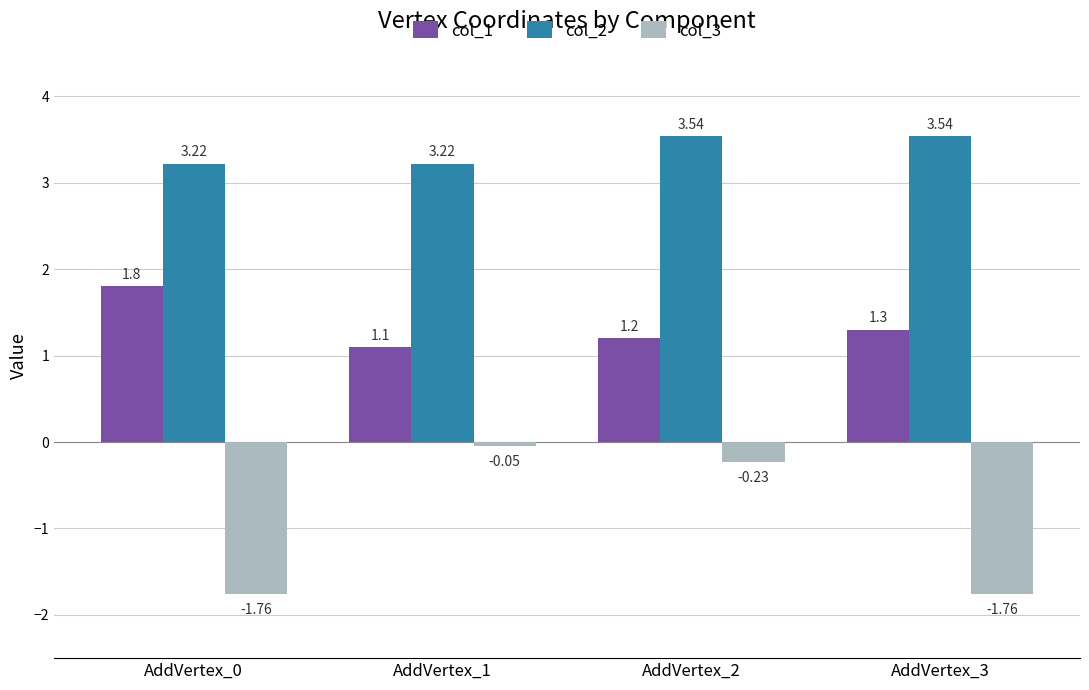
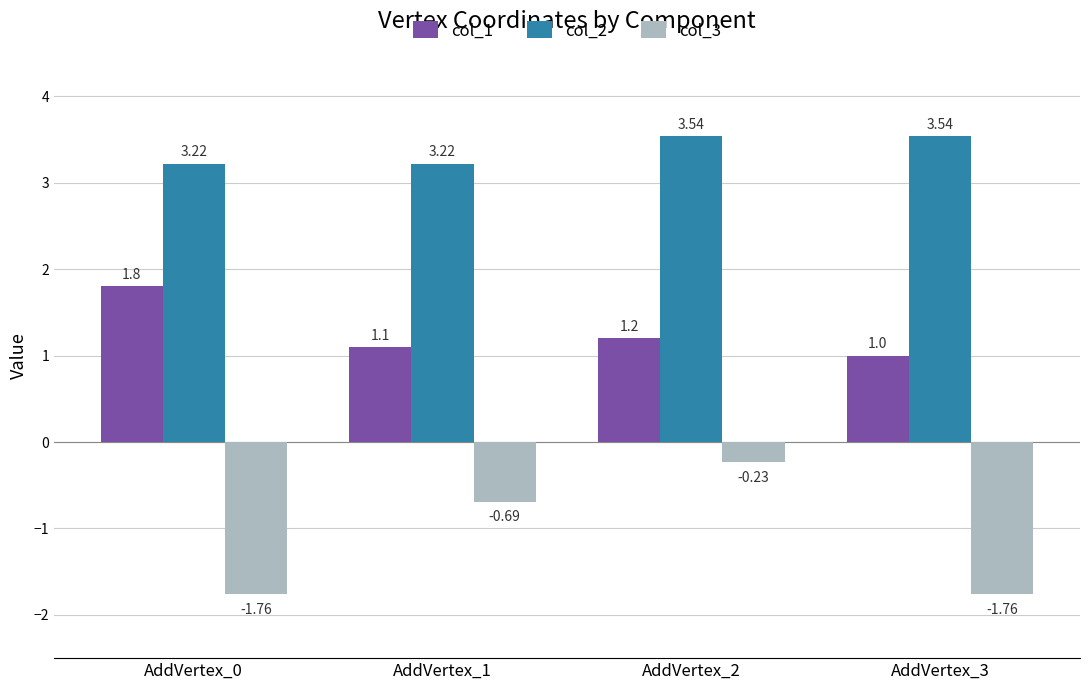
col_3, AddVertex_1: -0.05 -> -0.69
col_1, AddVertex_3: 1.3 -> 1.0
